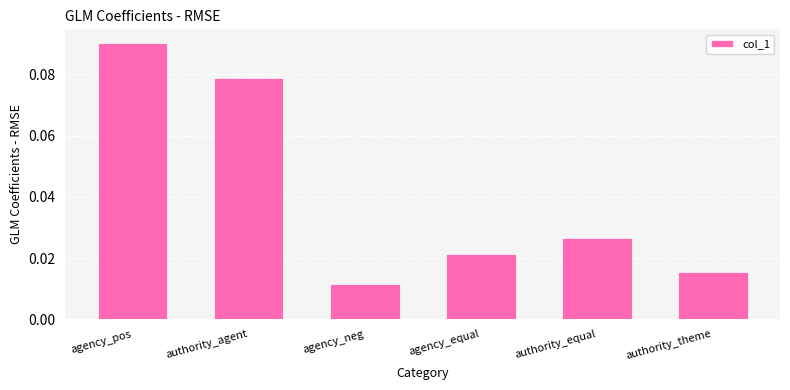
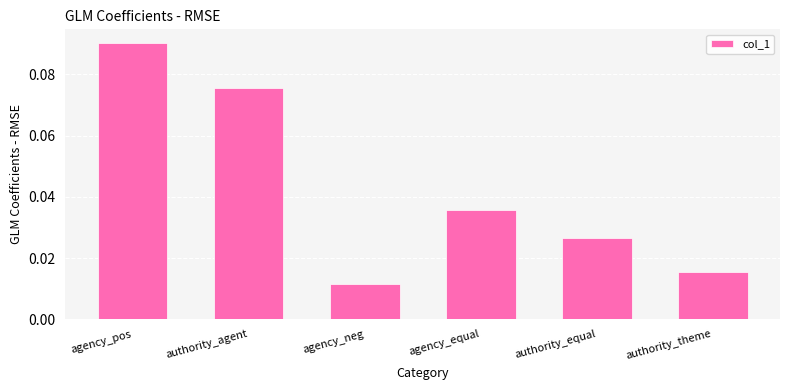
authority_agent: 0.079 -> 0.075
agency_equal: 0.021 -> 0.036
